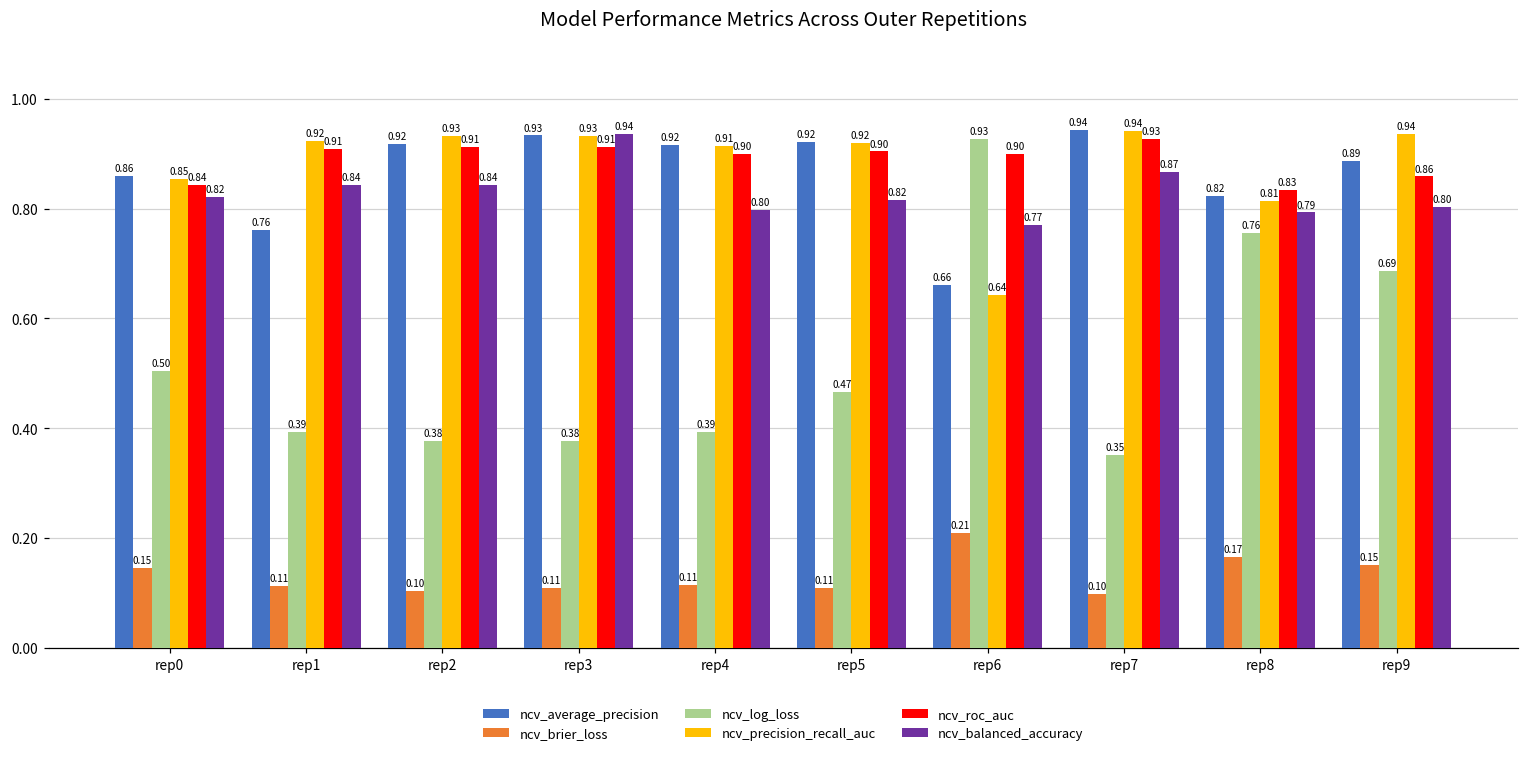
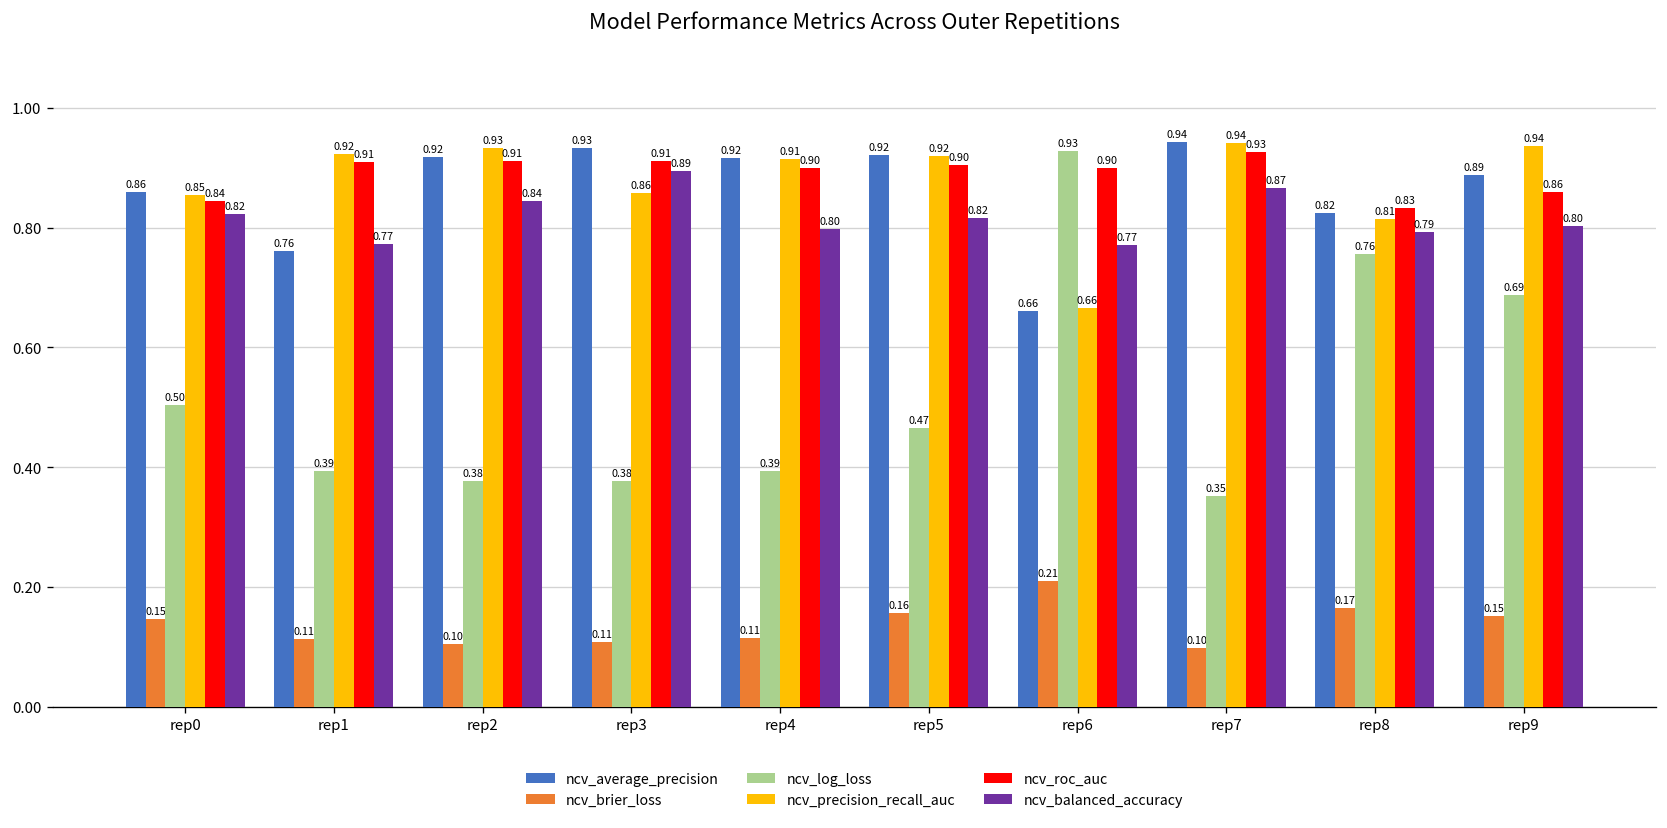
ncv_balanced_accuracy, rep1: 0.84 -> 0.77
ncv_precision_recall_auc, rep3: 0.93 -> 0.86
ncv_balanced_accuracy, rep3: 0.94 -> 0.89
ncv_brier_loss, rep5: 0.11 -> 0.16
ncv_precision_recall_auc, rep6: 0.64 -> 0.66
